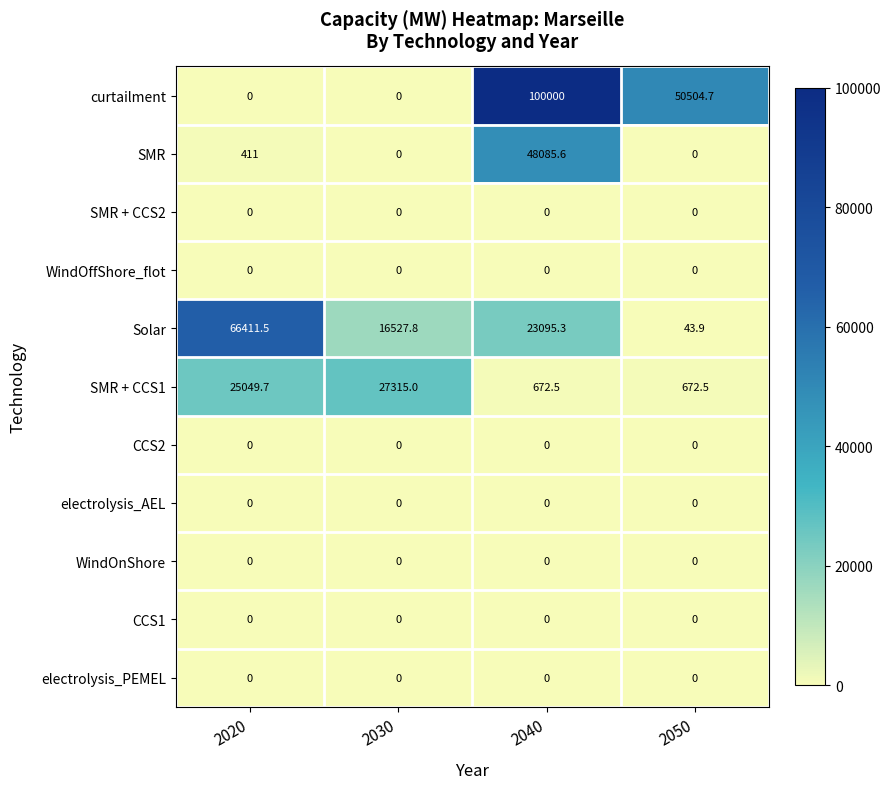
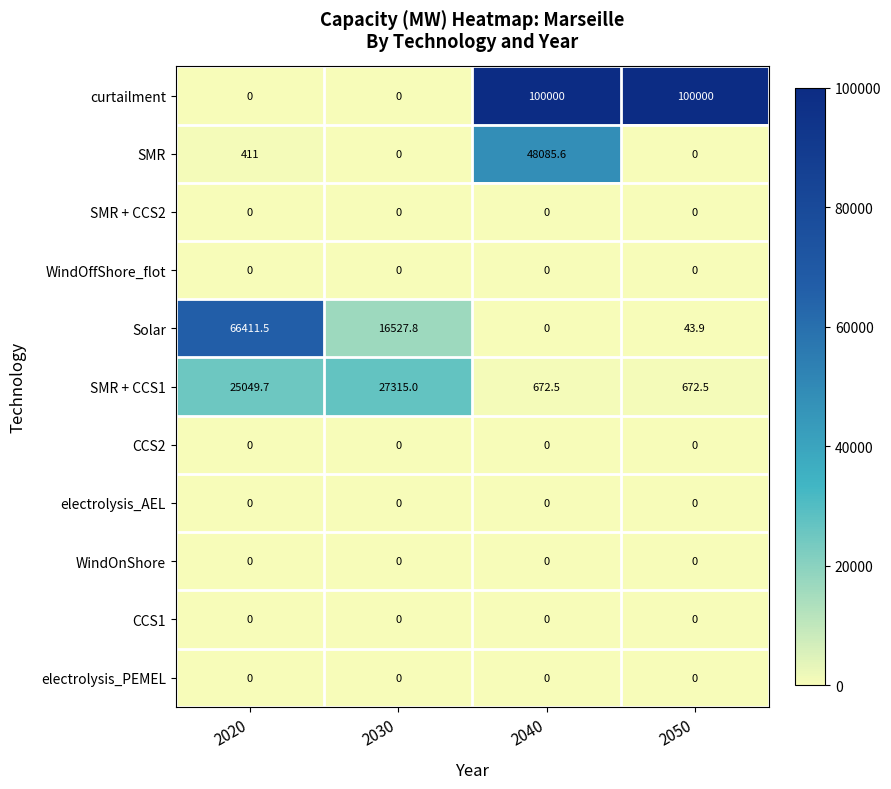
curtailment, 2050: 50504.7 -> 100000
Solar, 2040: 23095.3 -> 0
